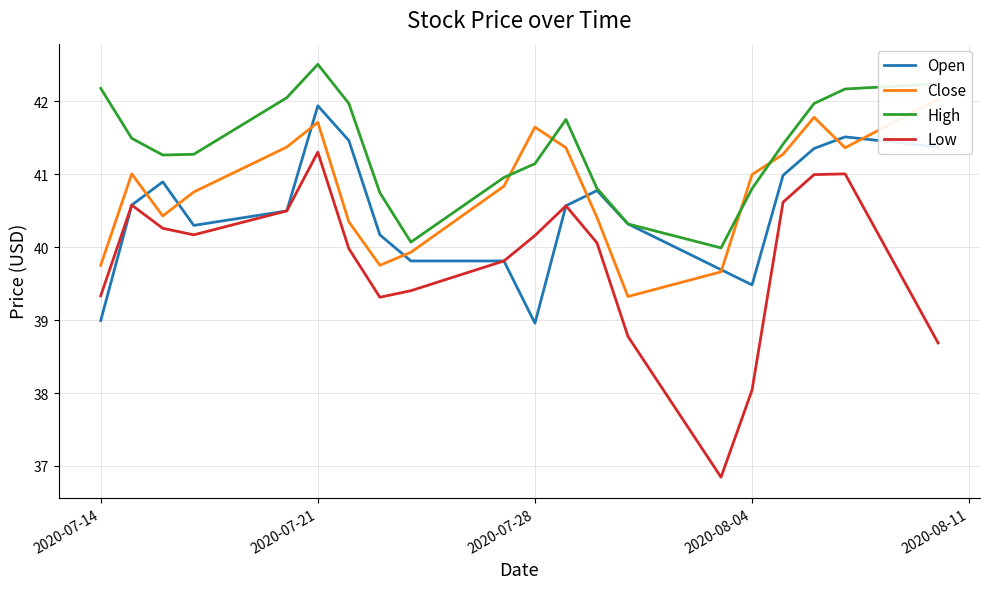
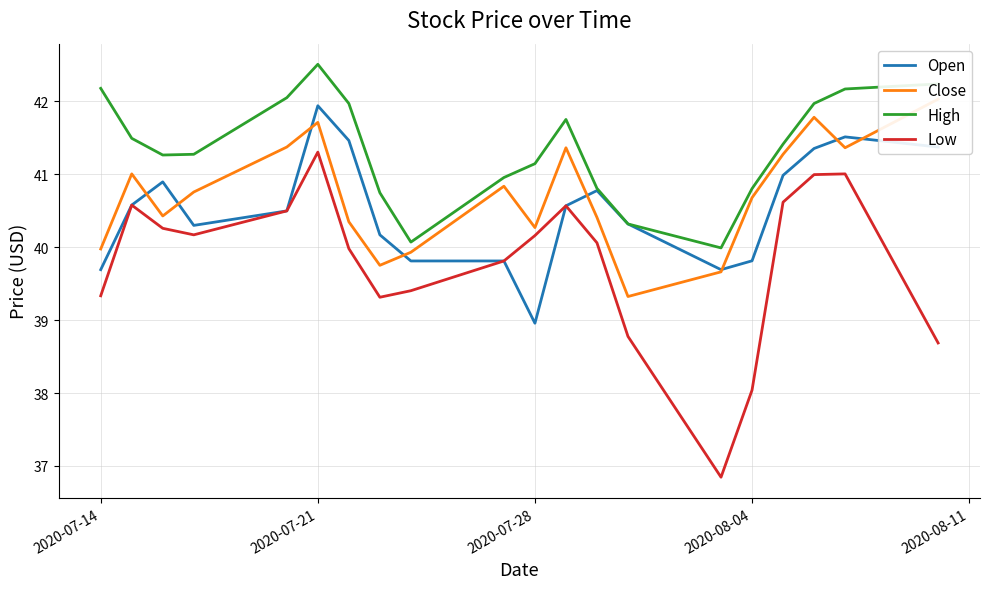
Open, 2020-07-14: 39.0 -> 39.7
Close, 2020-07-14: 39.8 -> 40.0
Close, 2020-07-28: 41.6 -> 40.3
Open, 2020-08-04: 39.5 -> 39.8
Close, 2020-08-04: 41.0 -> 40.7
